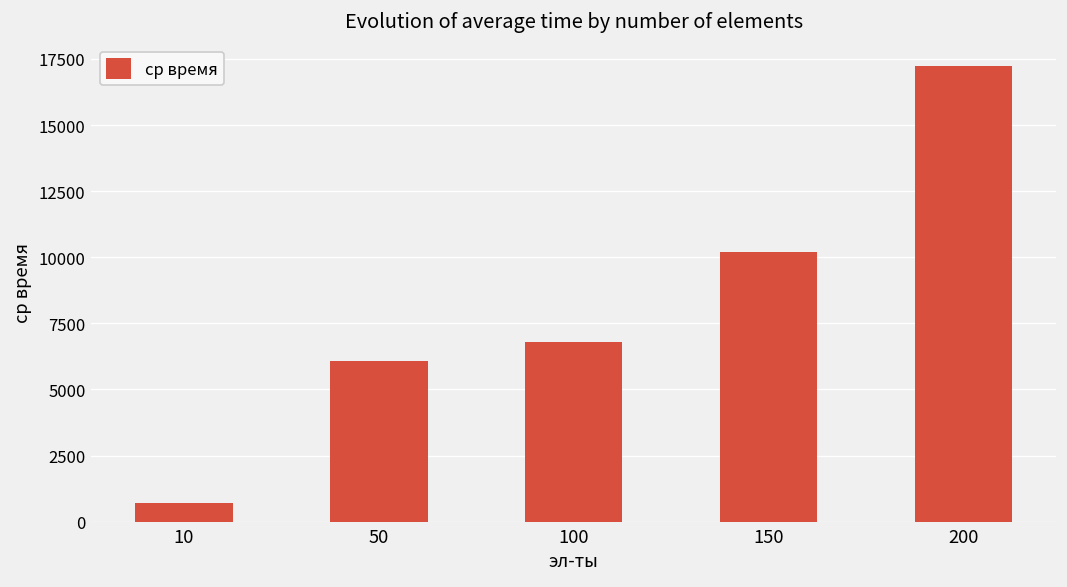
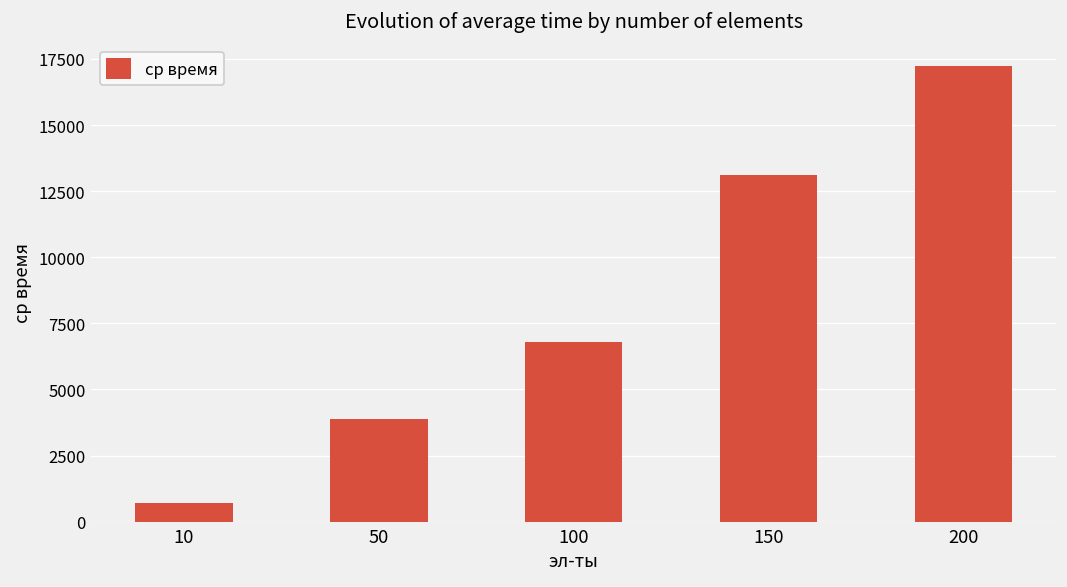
50: 6100 -> 3900
150: 10200 -> 13100
